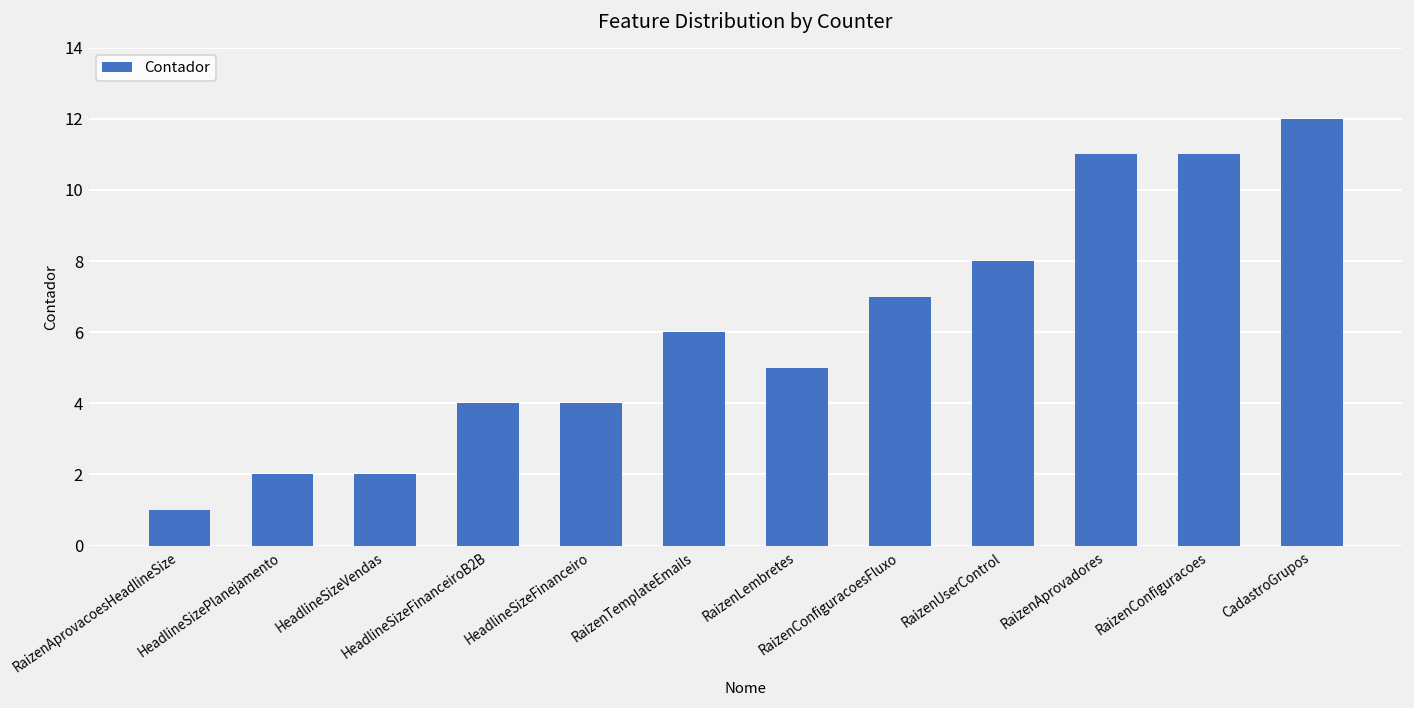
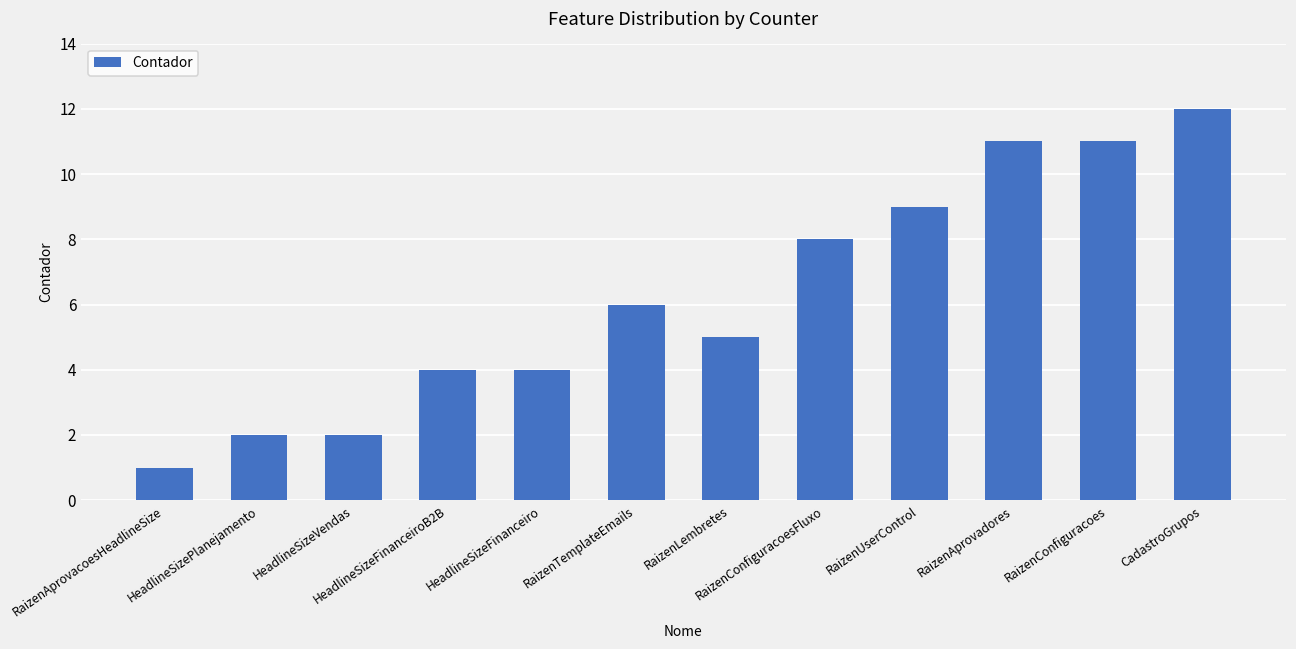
RaizenConfiguracoesFluxo: 7 -> 8
RaizenUserControl: 8 -> 9
